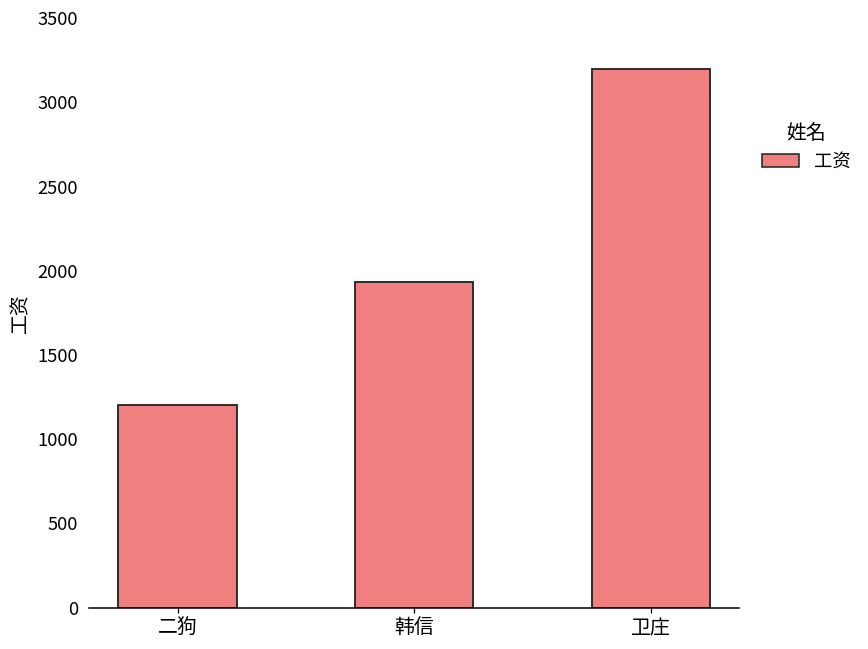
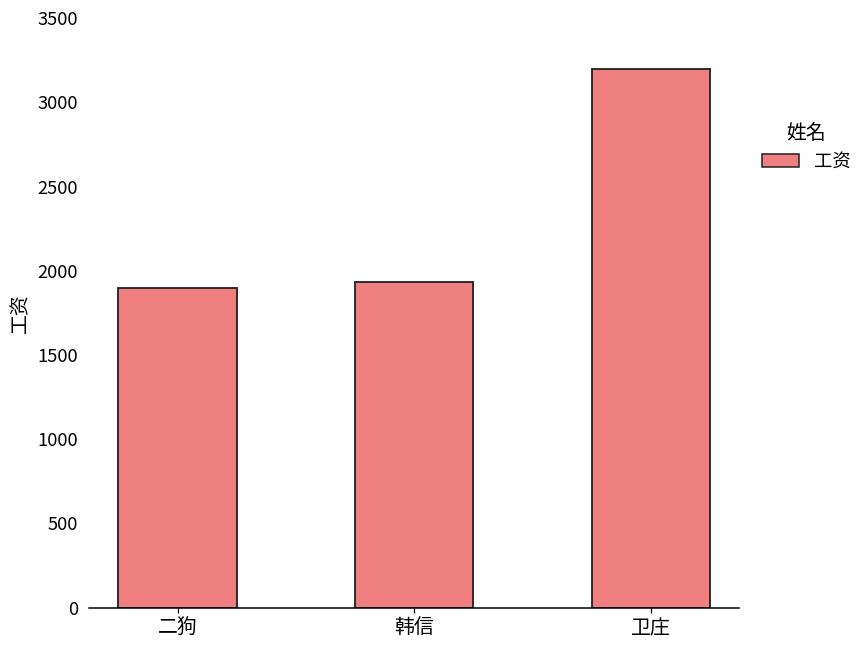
二狗: 1200 -> 1900
